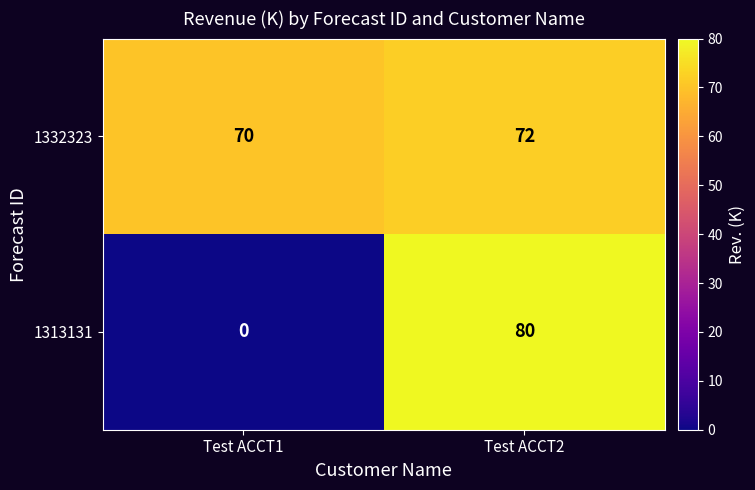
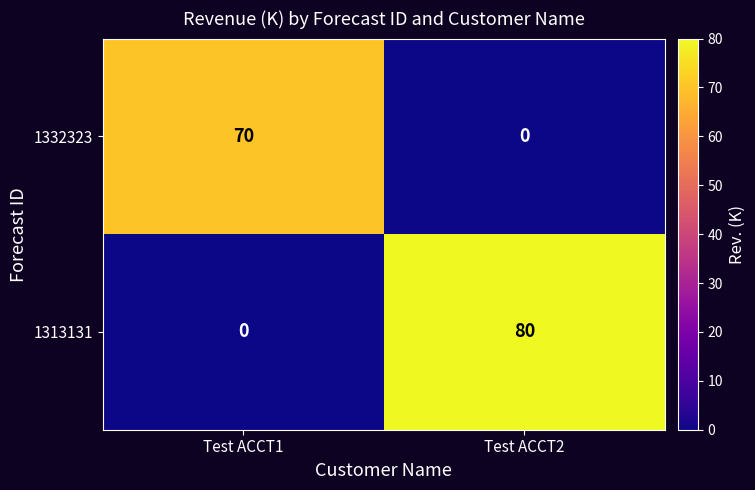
1332323, Test ACCT2: 72 -> 0
